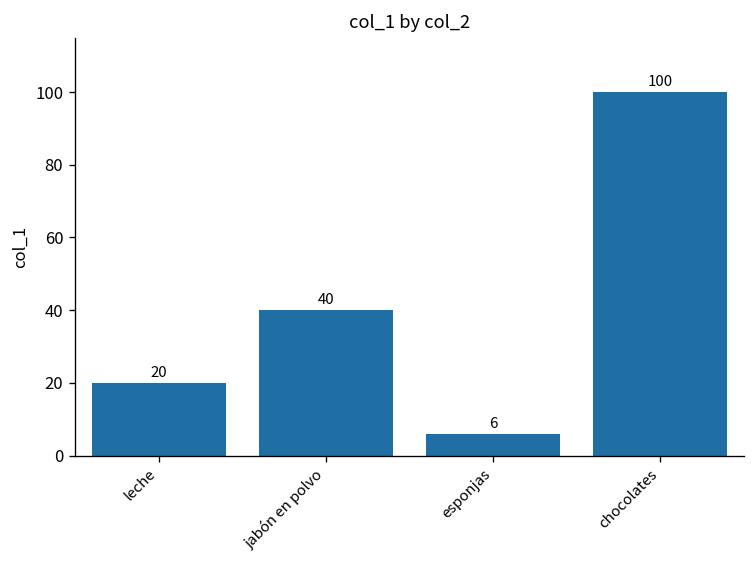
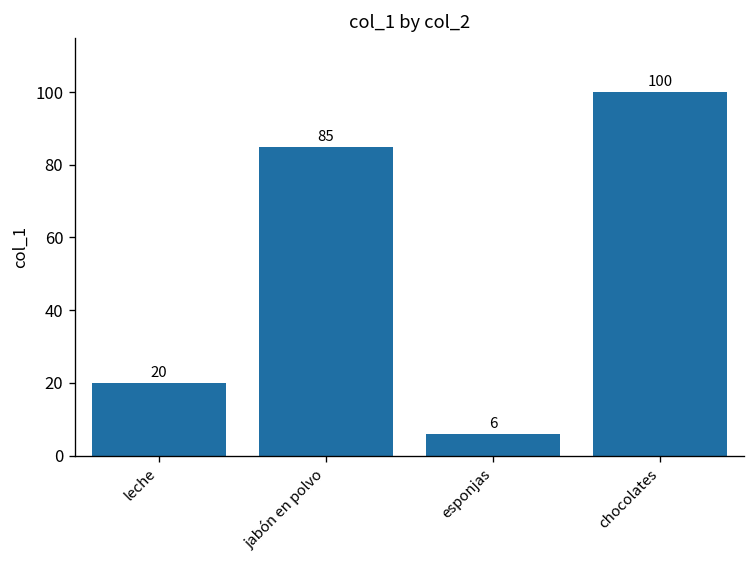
jabón en polvo: 40 -> 85
